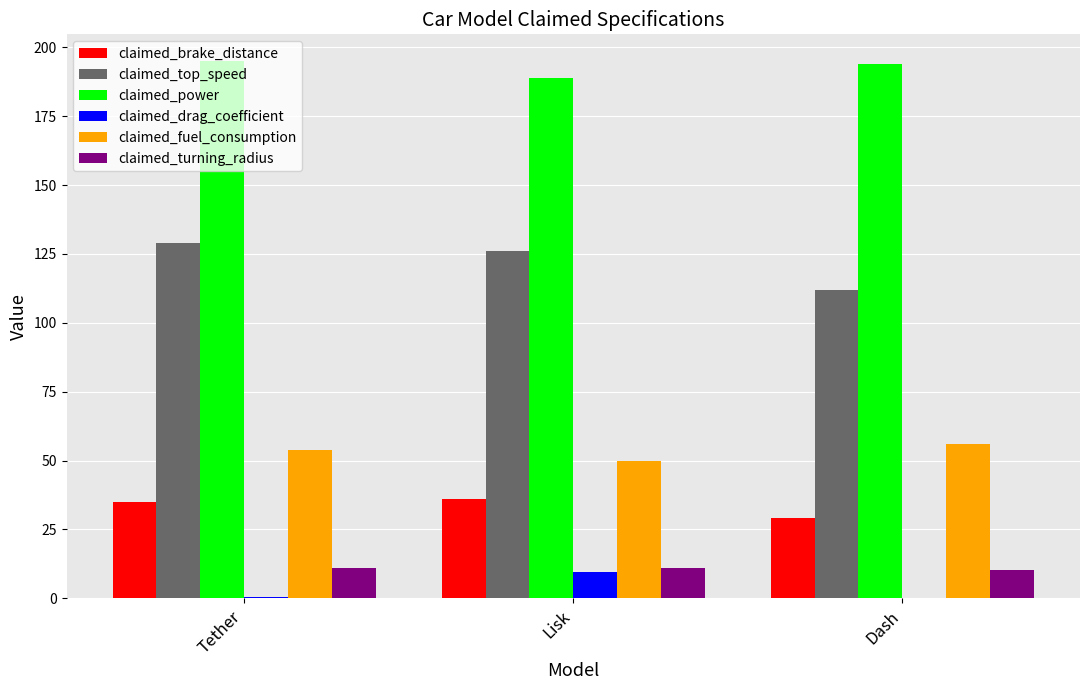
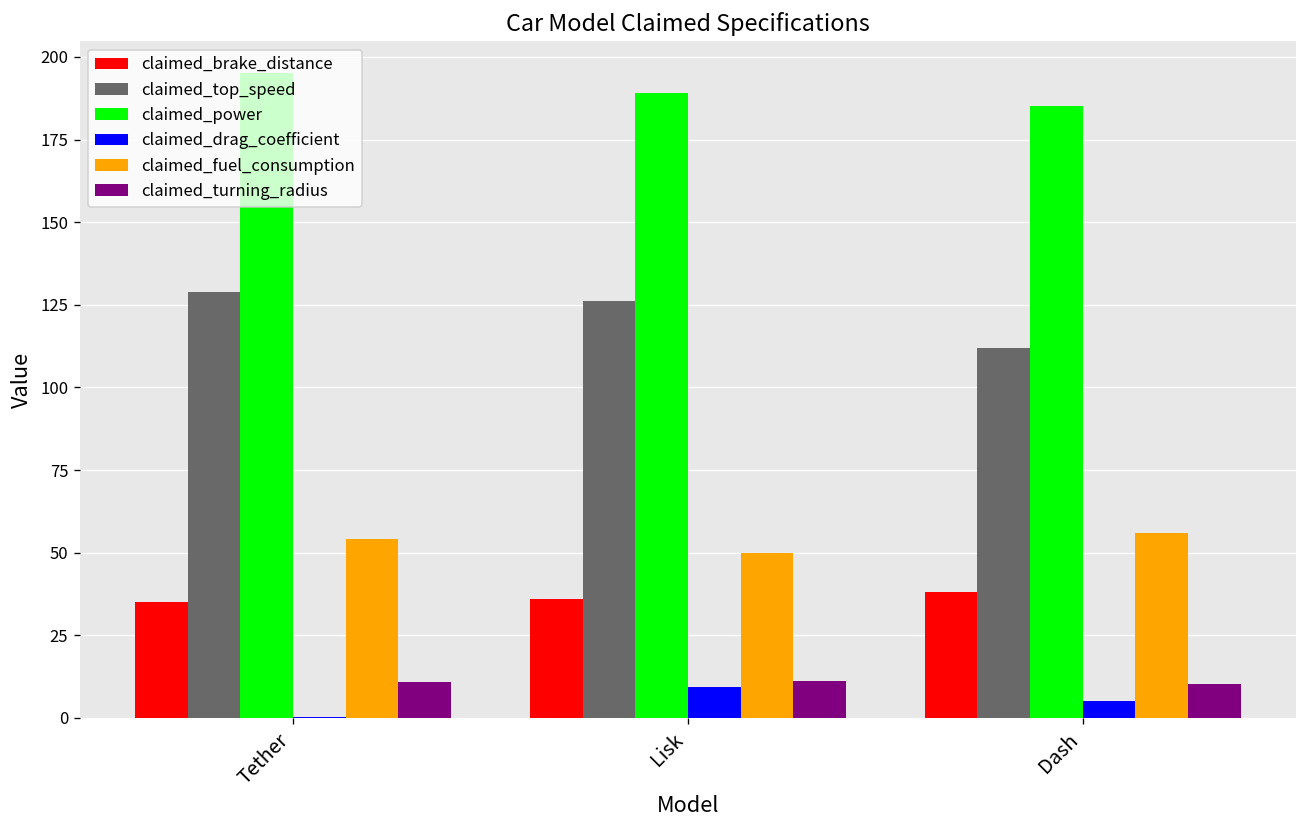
claimed_brake_distance, Dash: 29 -> 38
claimed_power, Dash: 194 -> 185
claimed_drag_coefficient, Dash: 0 -> 5
